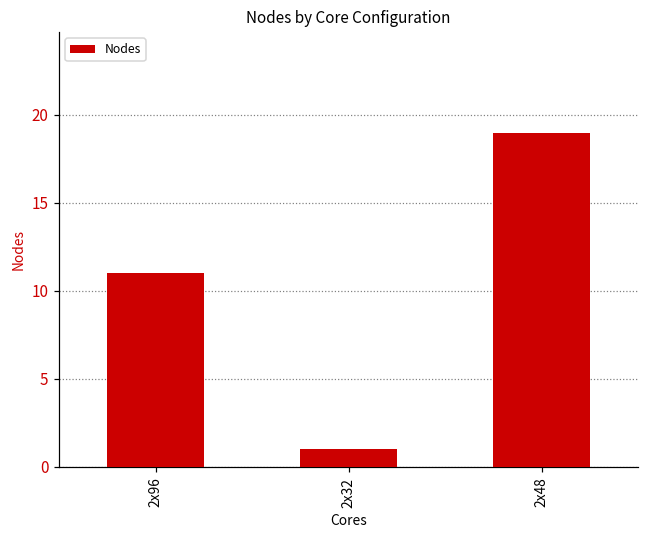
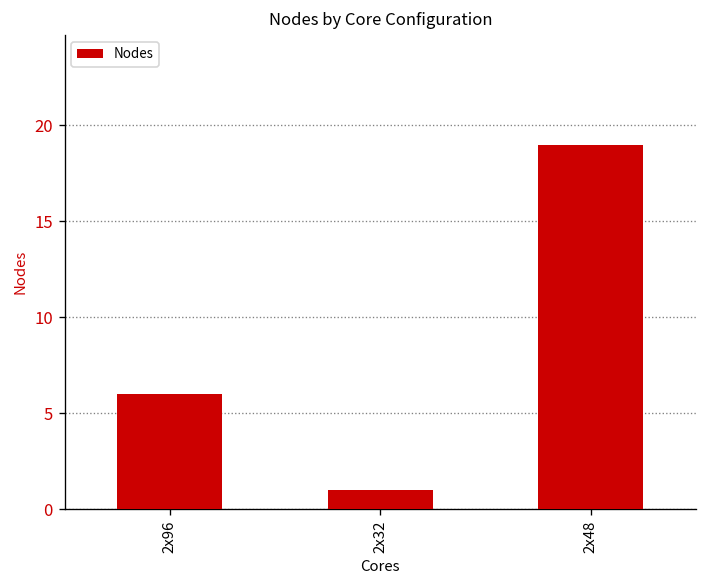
2x96: 11 -> 6
